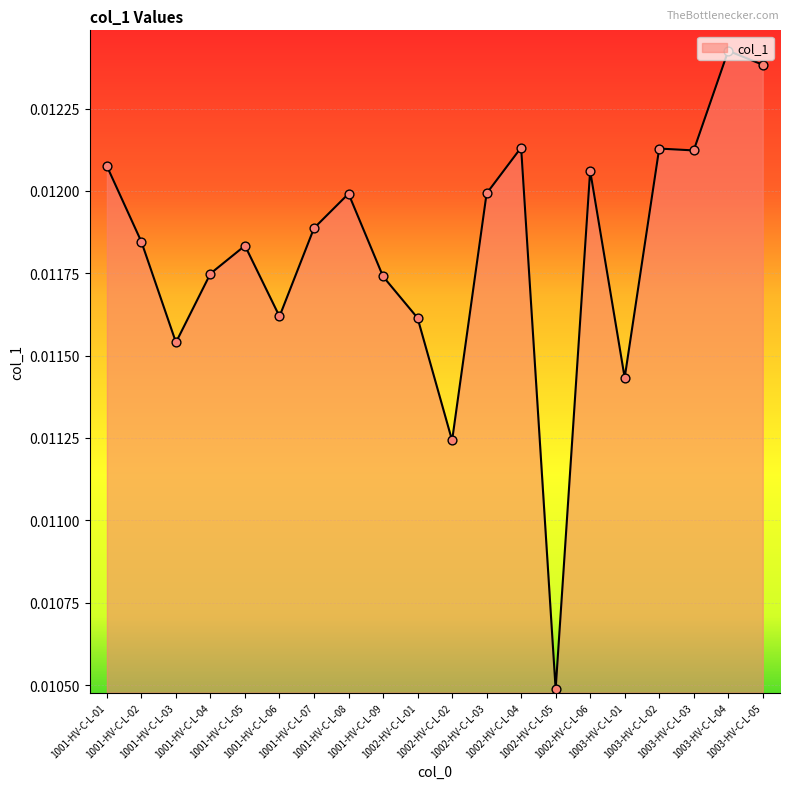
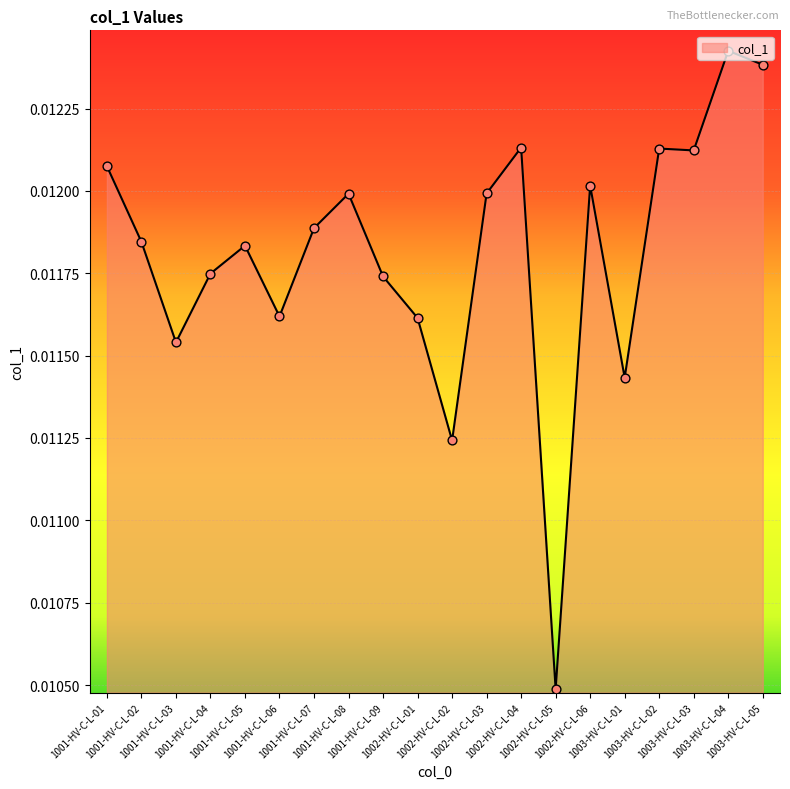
1002-HV-C-L-06: 0.01206 -> 0.01202
